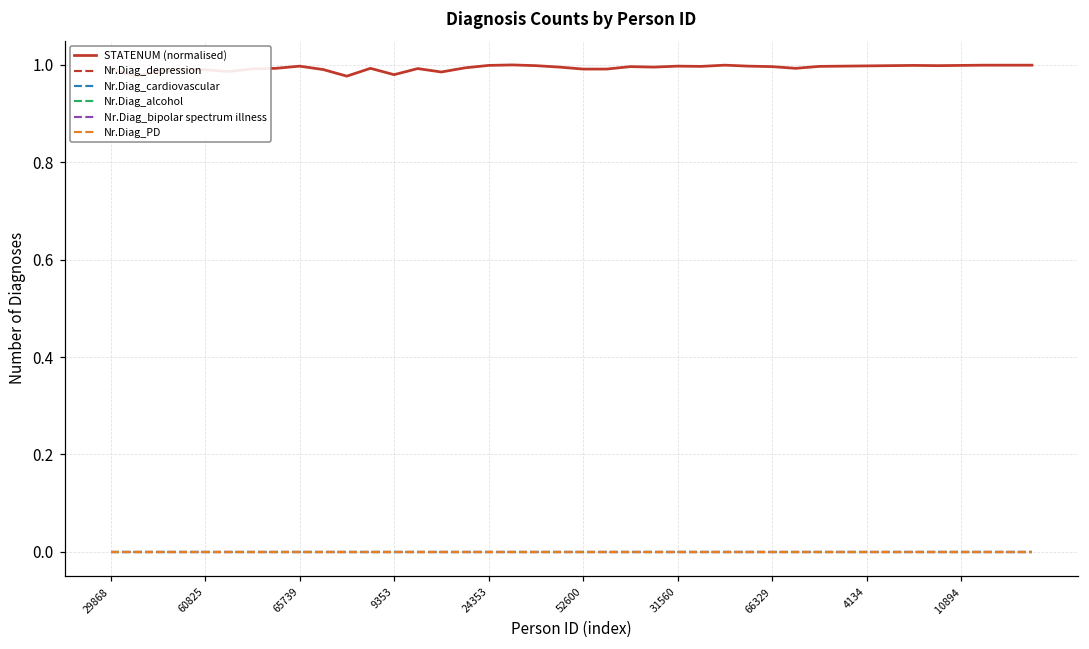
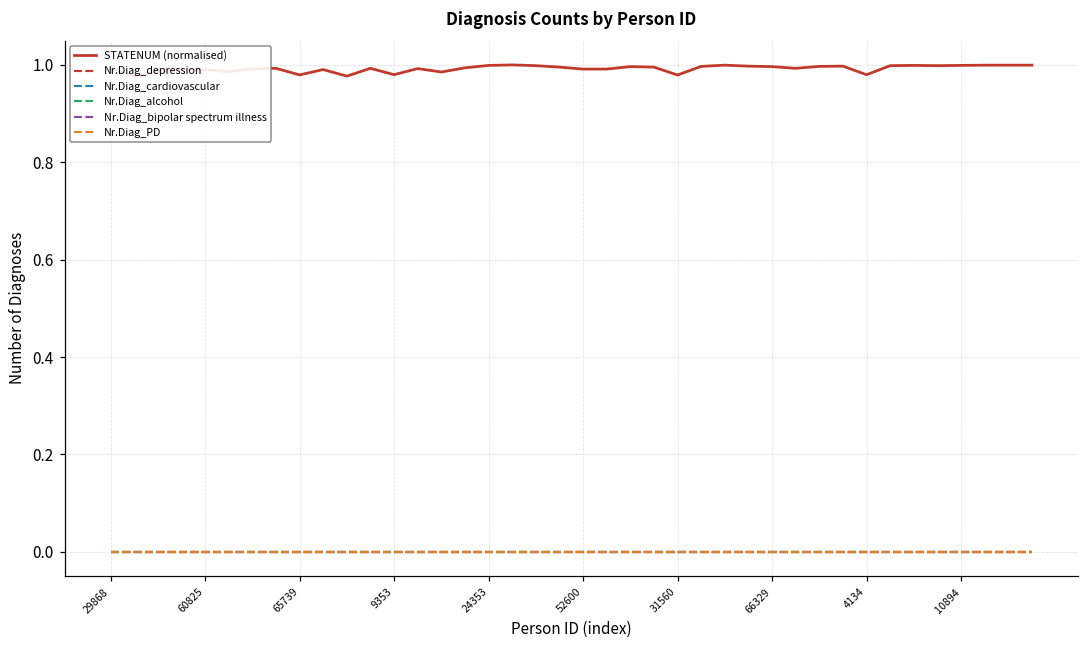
STATENUM (normalised), 65739: 1.00 -> 0.98
STATENUM (normalised), 31560: 1.00 -> 0.98
STATENUM (normalised), 4134: 1.00 -> 0.98
